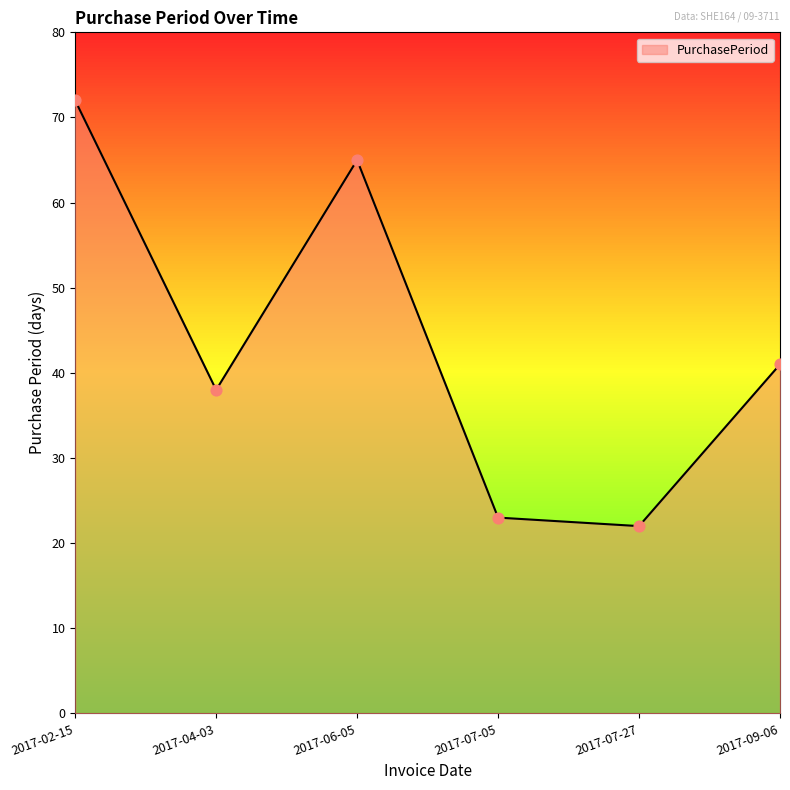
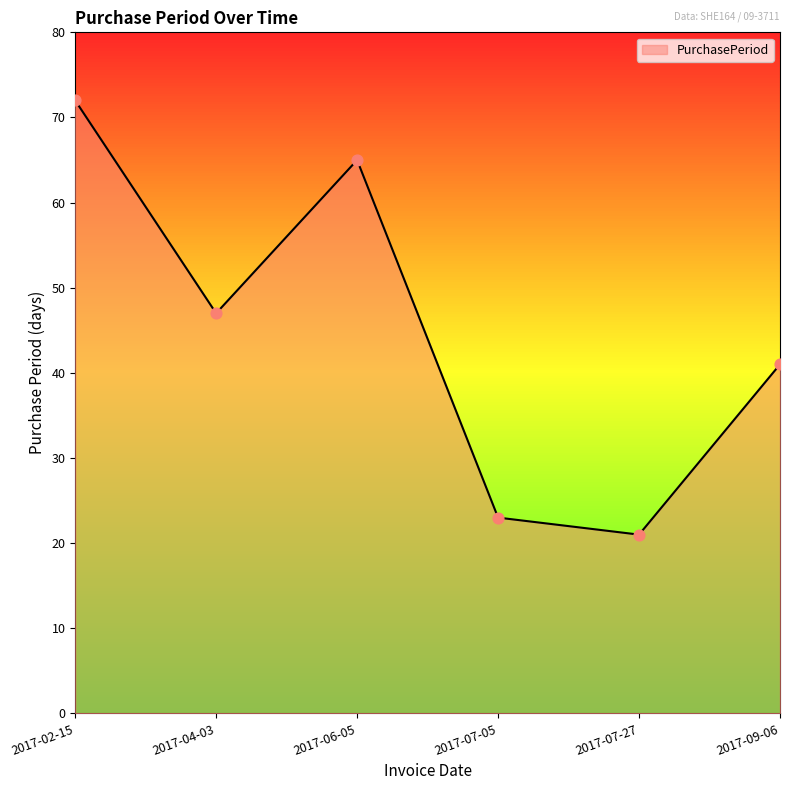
PurchasePeriod, 2017-04-03: 38 -> 47
PurchasePeriod, 2017-07-27: 22 -> 21
